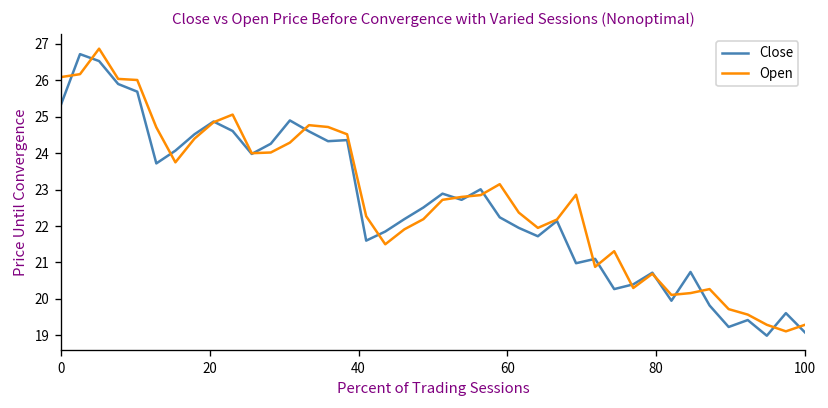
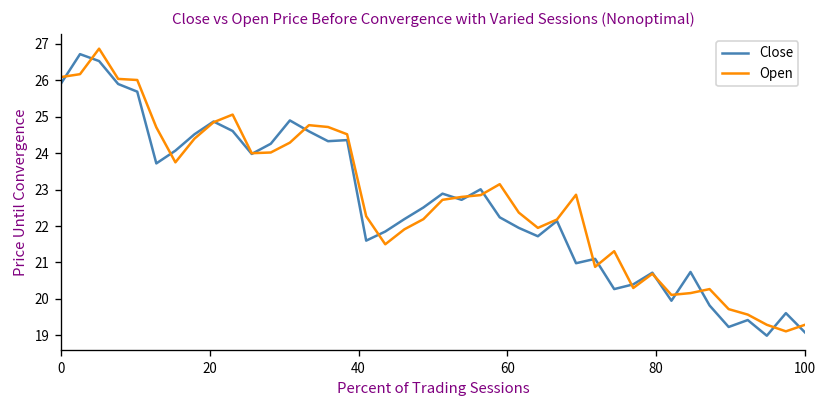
Close, 0: 25.3 -> 25.9
